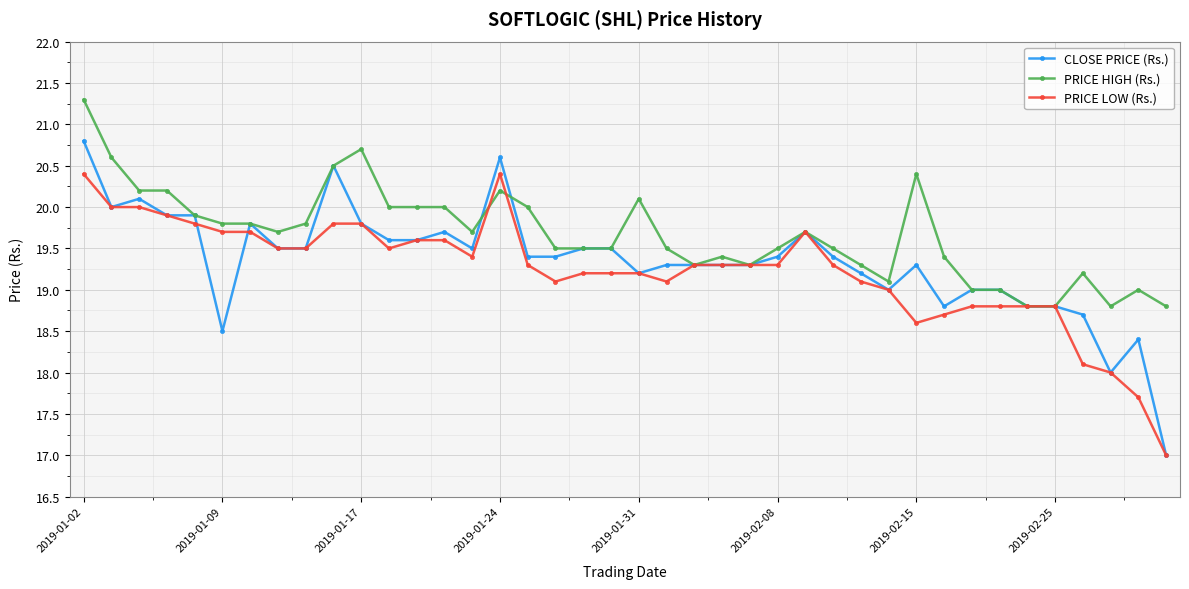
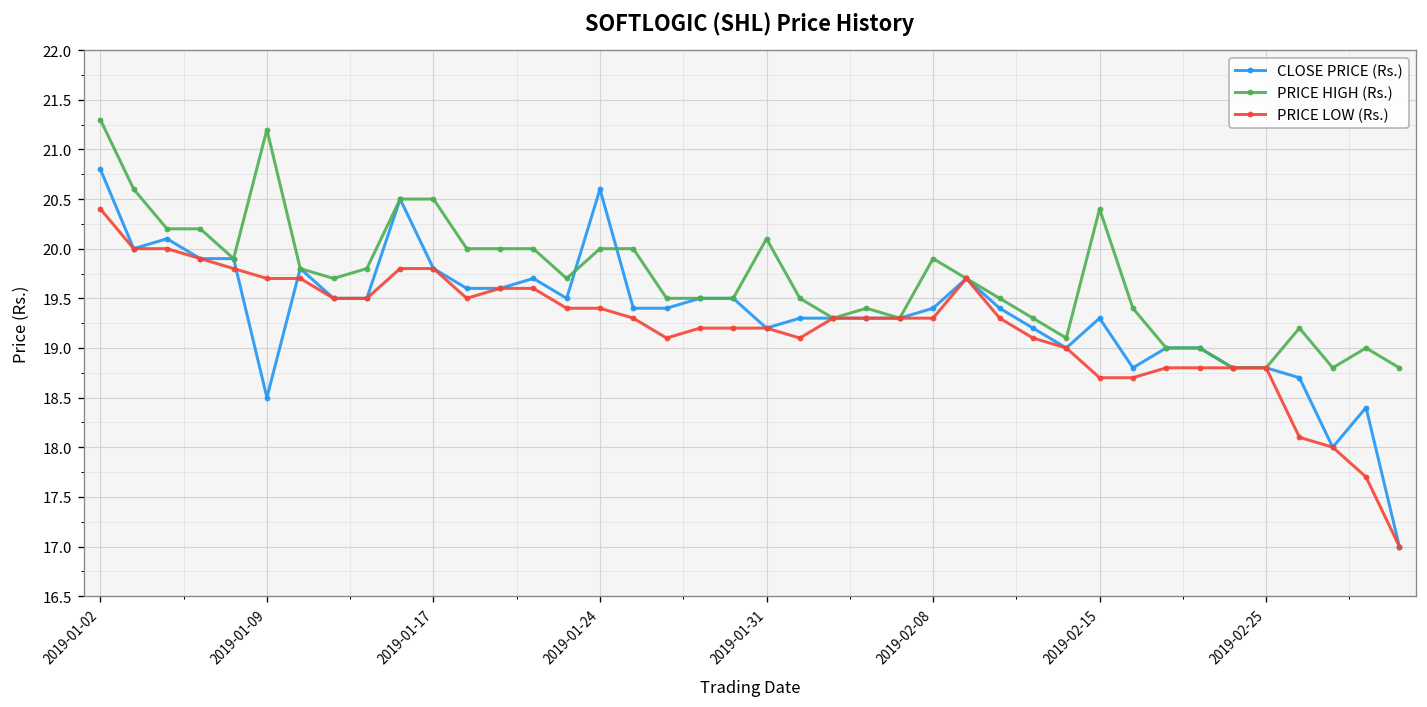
PRICE HIGH (Rs.), 2019-01-09: 19.8 -> 21.2
PRICE HIGH (Rs.), 2019-01-17: 20.7 -> 20.5
PRICE HIGH (Rs.), 2019-01-24: 20.2 -> 20.0
PRICE LOW (Rs.), 2019-01-24: 20.4 -> 19.4
PRICE HIGH (Rs.), 2019-02-08: 19.5 -> 19.9
PRICE LOW (Rs.), 2019-02-15: 18.6 -> 18.7
